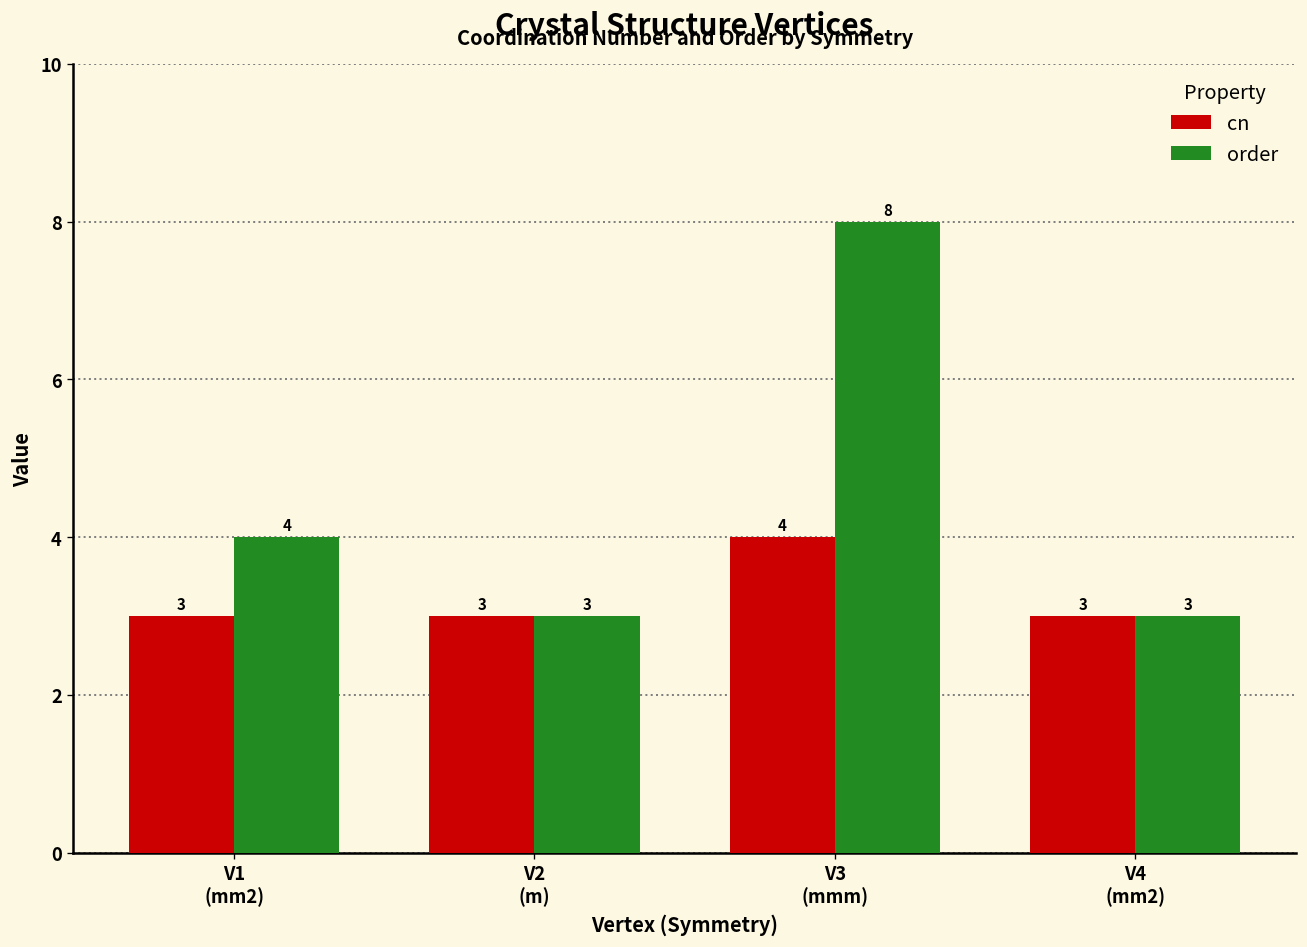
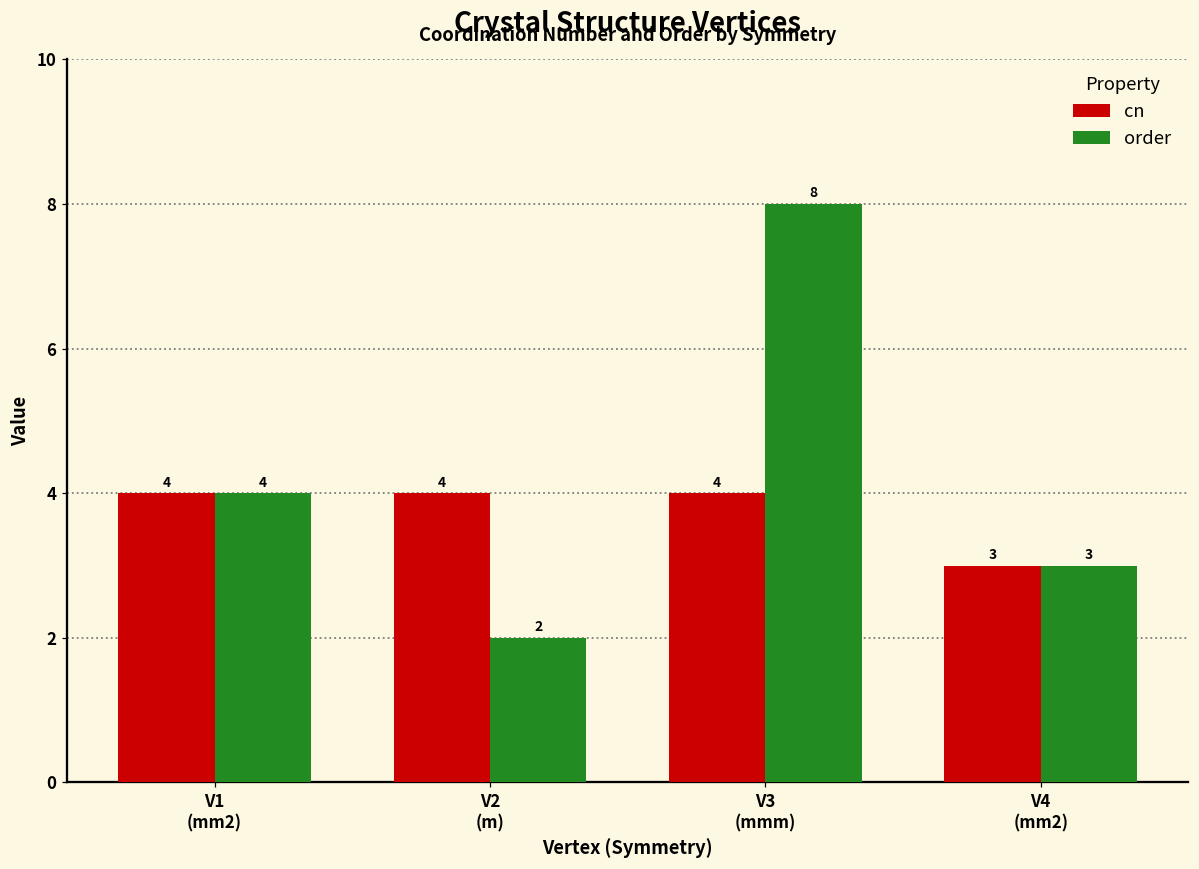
cn, V1 (mm2): 3 -> 4
cn, V2 (m): 3 -> 4
order, V2 (m): 3 -> 2
